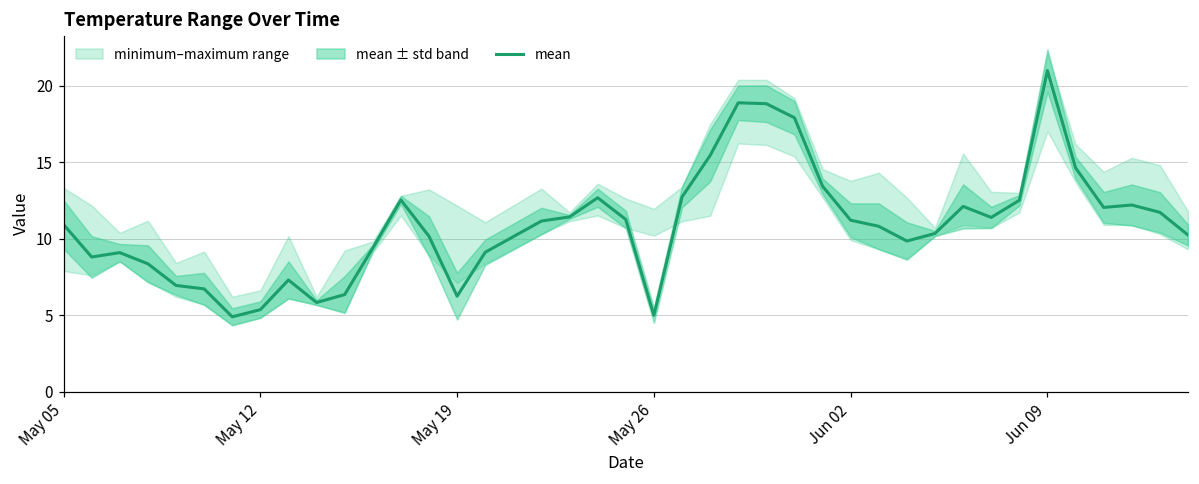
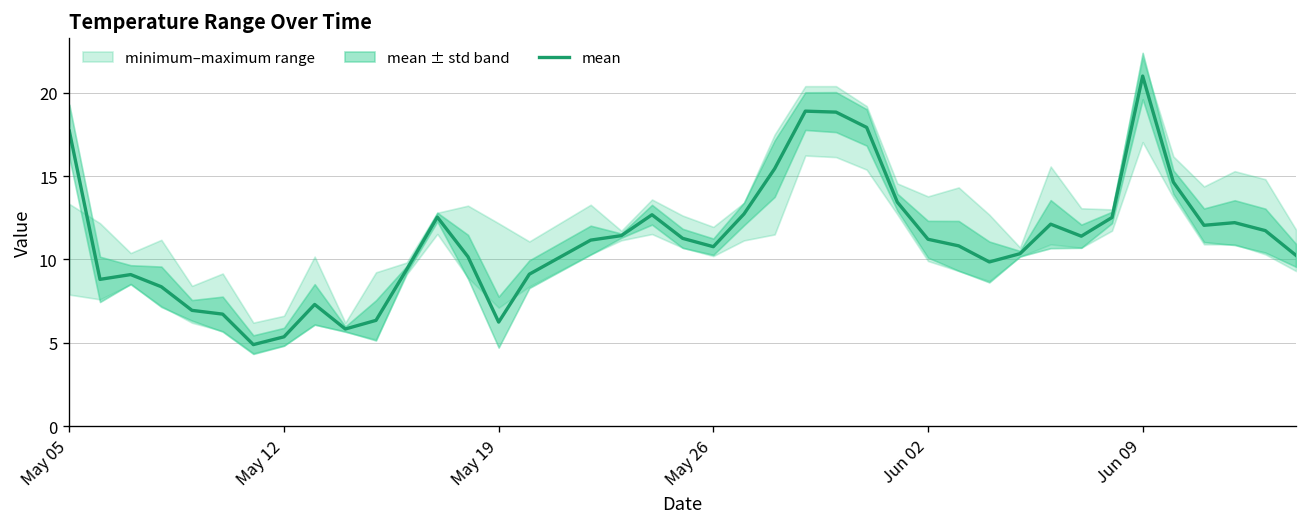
mean, May 05: 10.9 -> 17.7
mean, May 26: 5.0 -> 10.8
